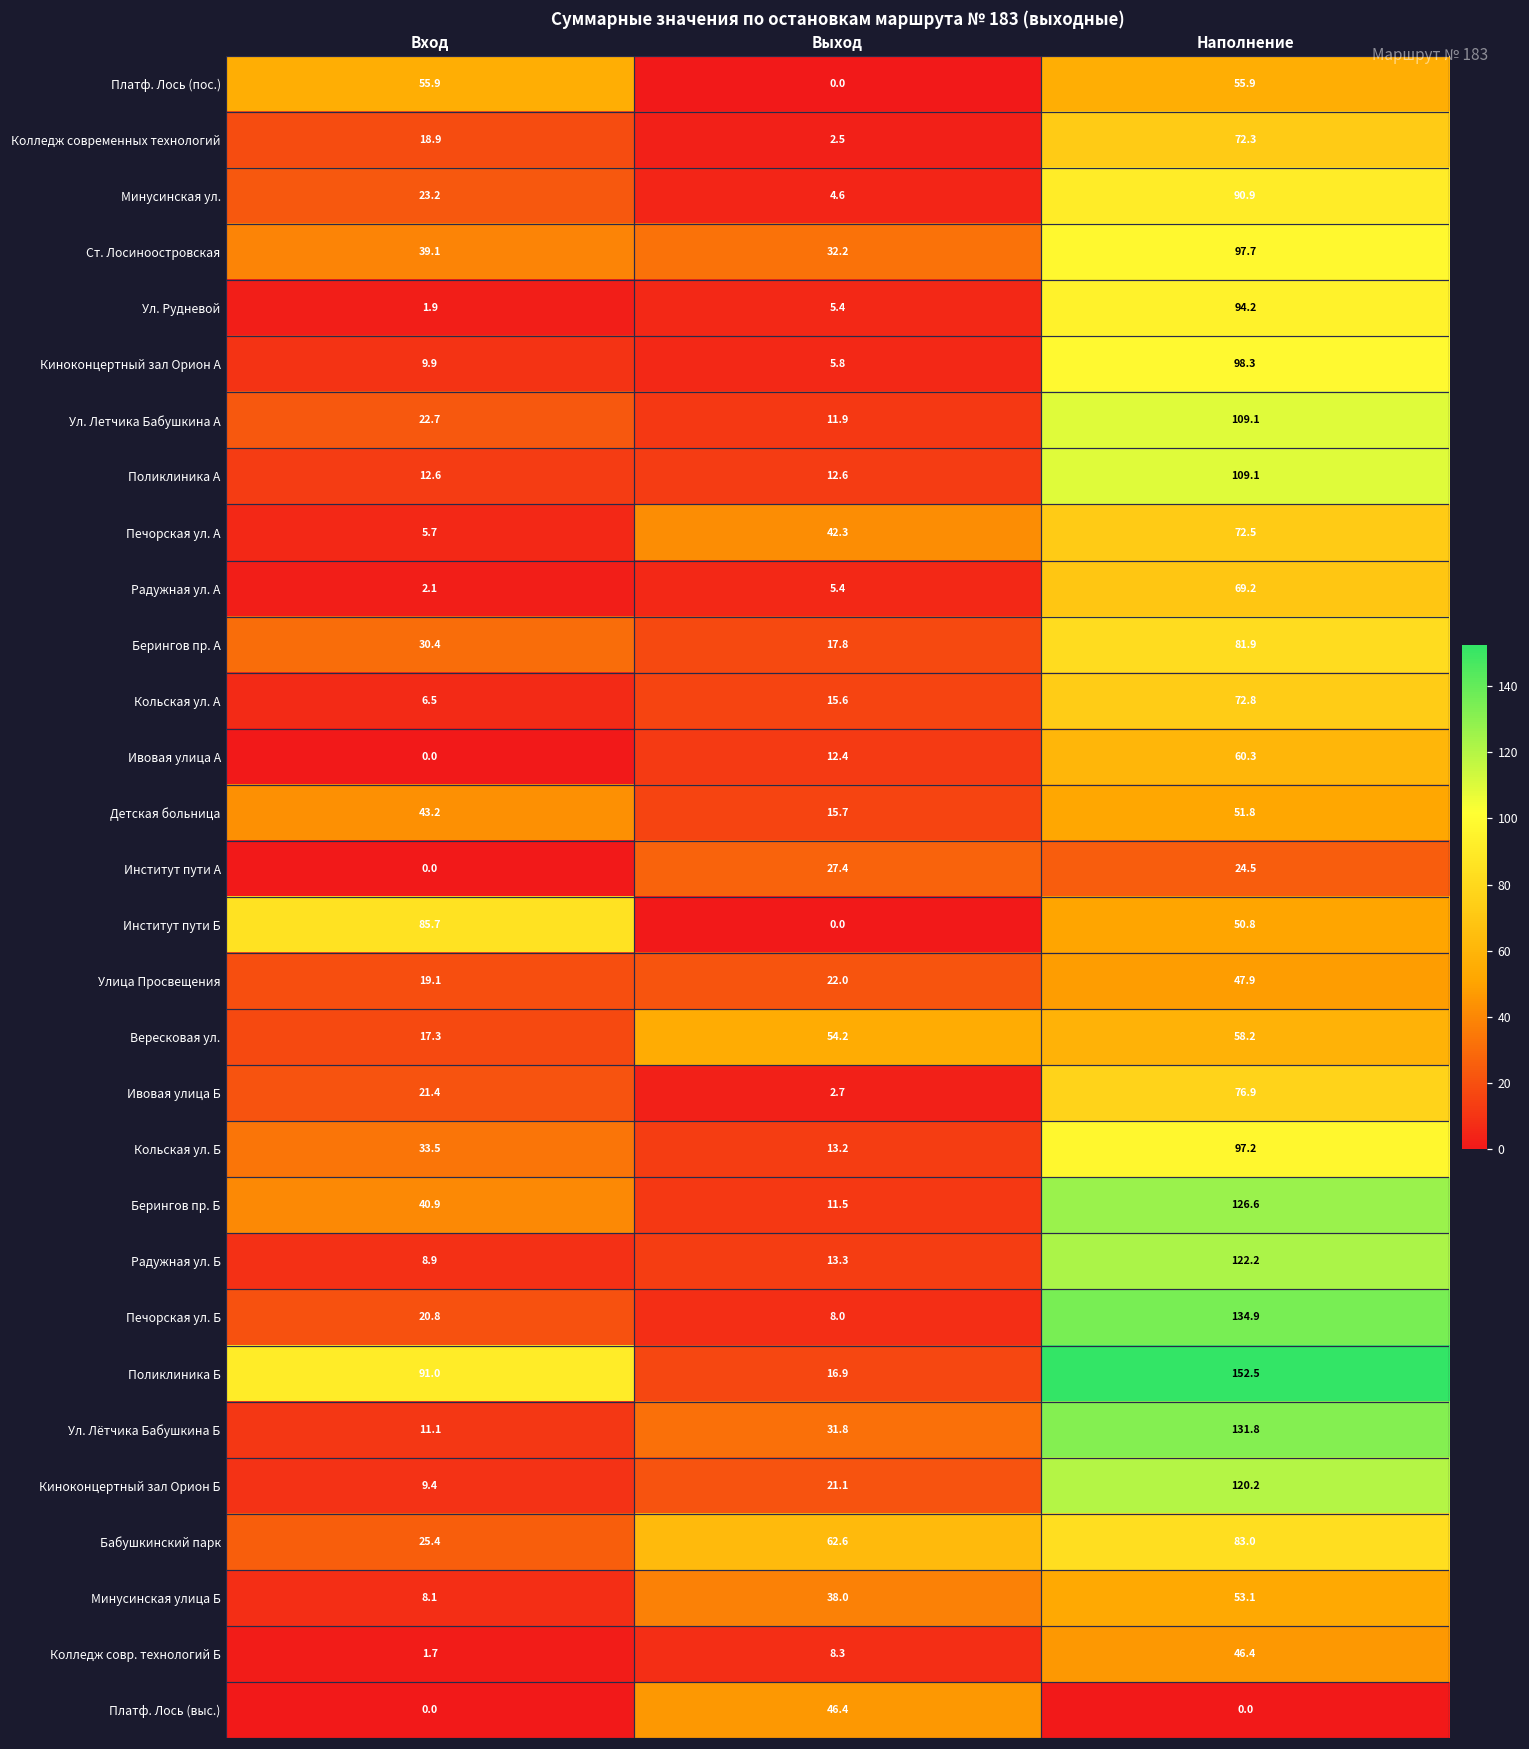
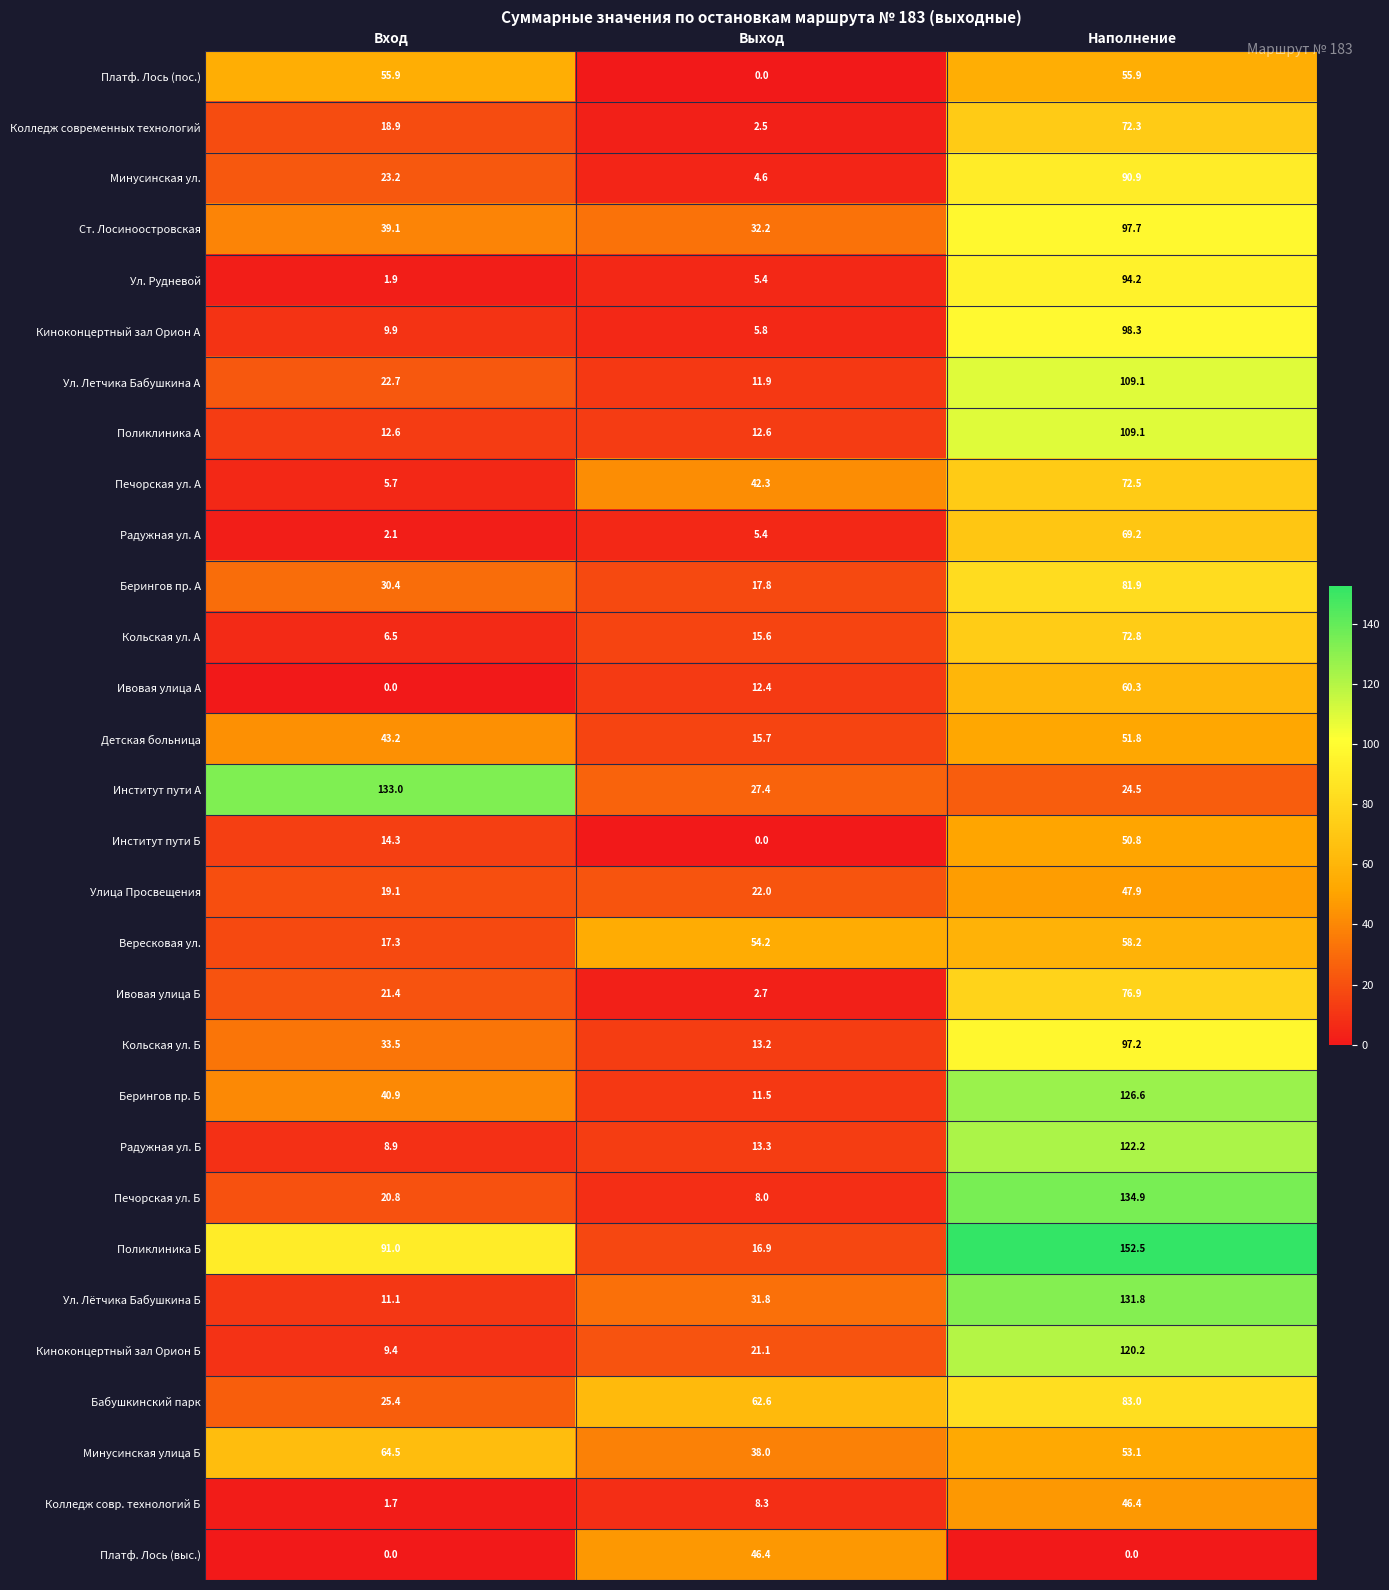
Институт пути А, Вход: 0.0 -> 133.0
Институт пути Б, Вход: 85.7 -> 14.3
Минусинская улица Б, Вход: 8.1 -> 64.5
